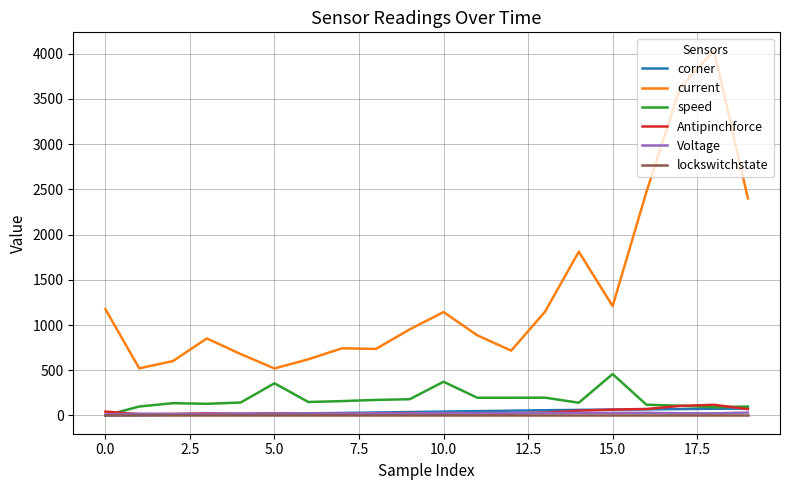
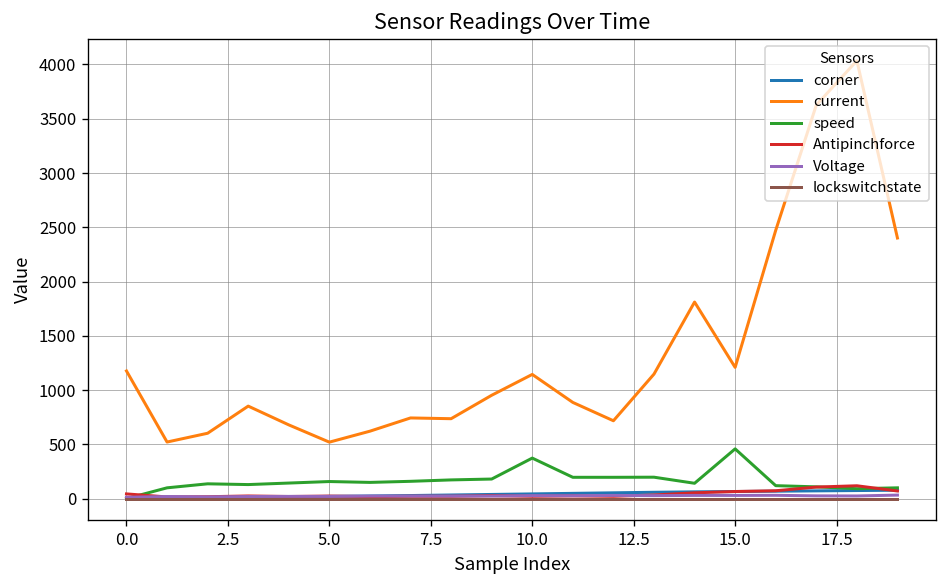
speed, 5.0: 400 -> 200
